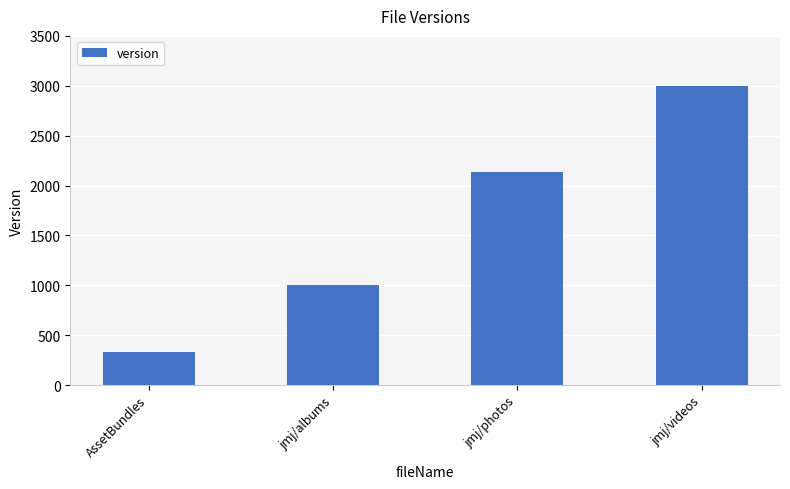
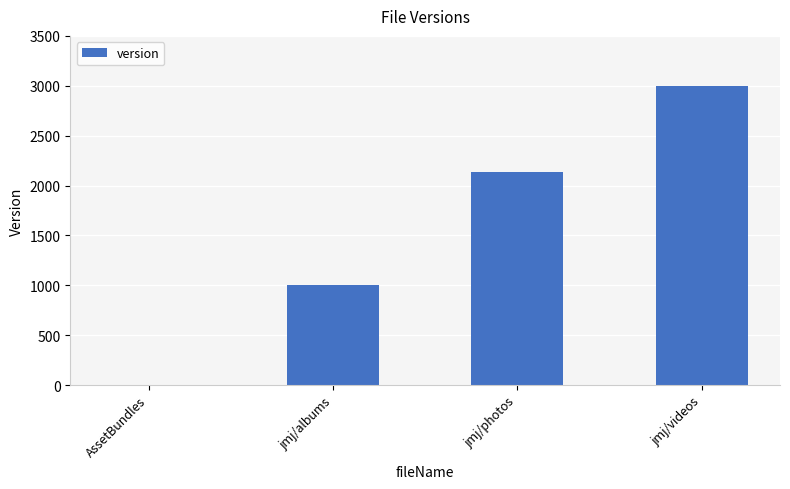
AssetBundles: 300 -> 0
